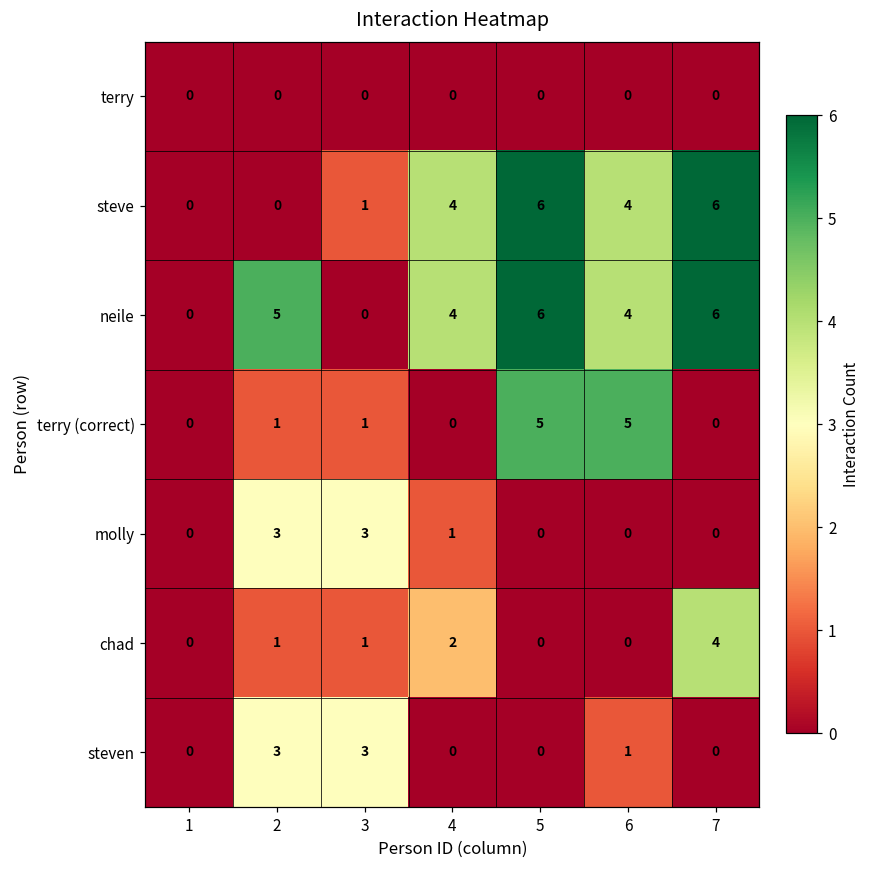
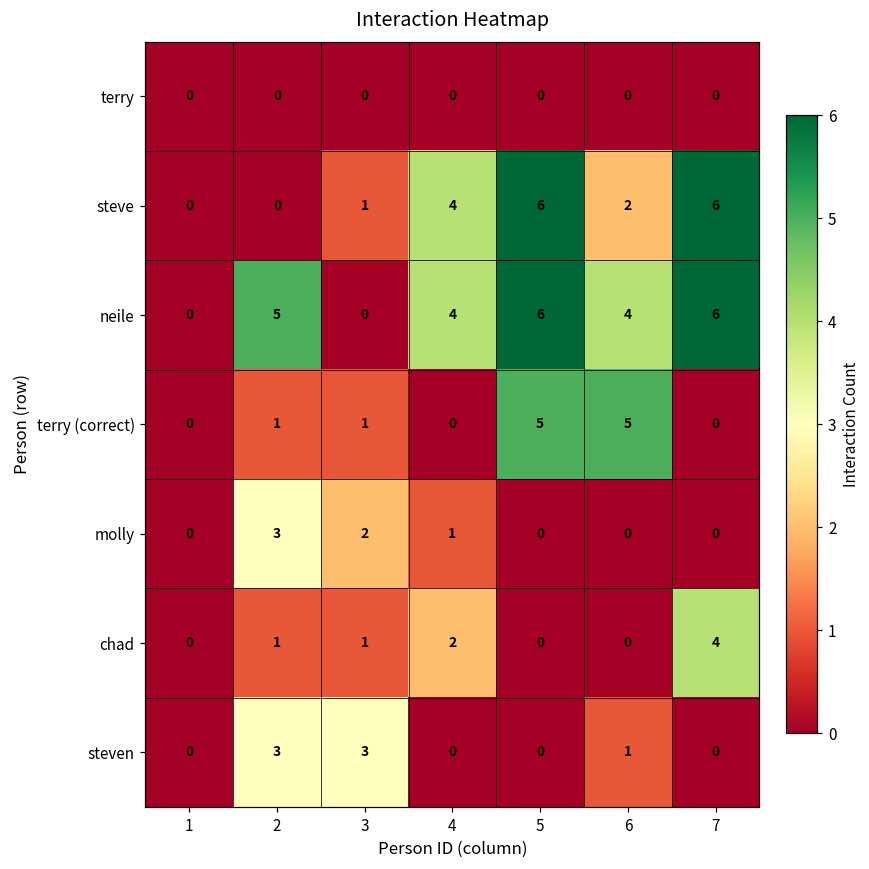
steve, 6: 4 -> 2
molly, 3: 3 -> 2
